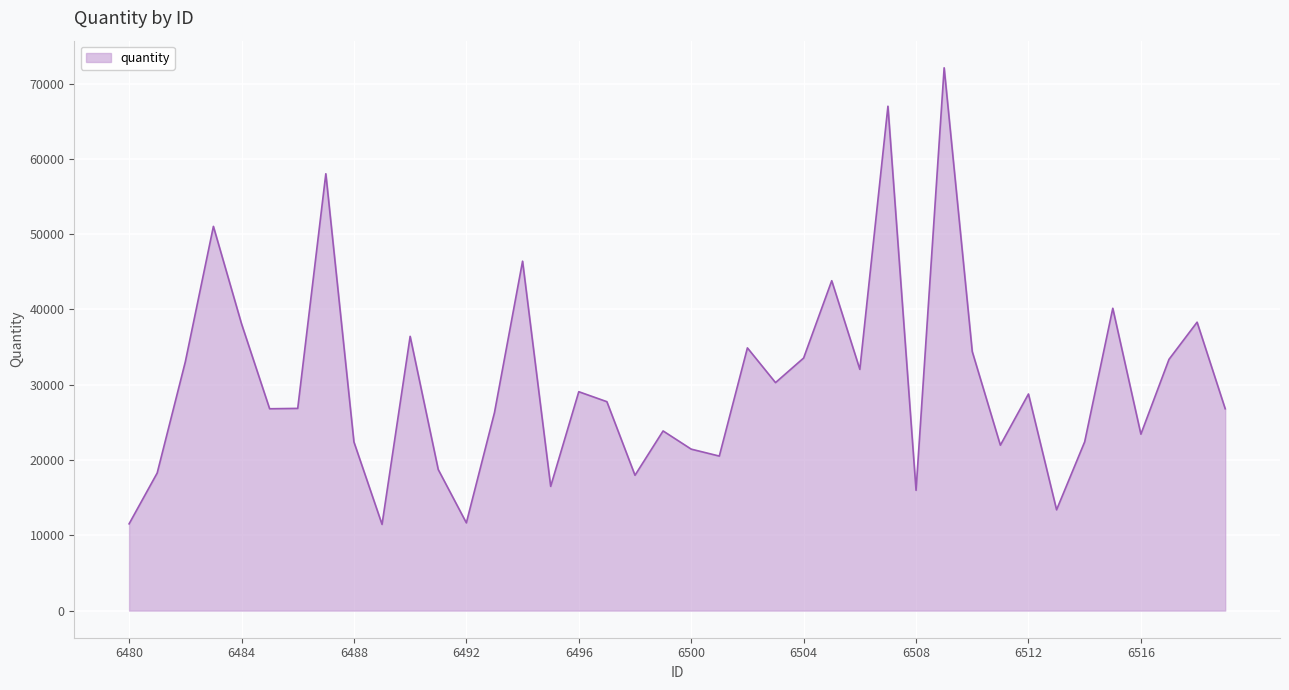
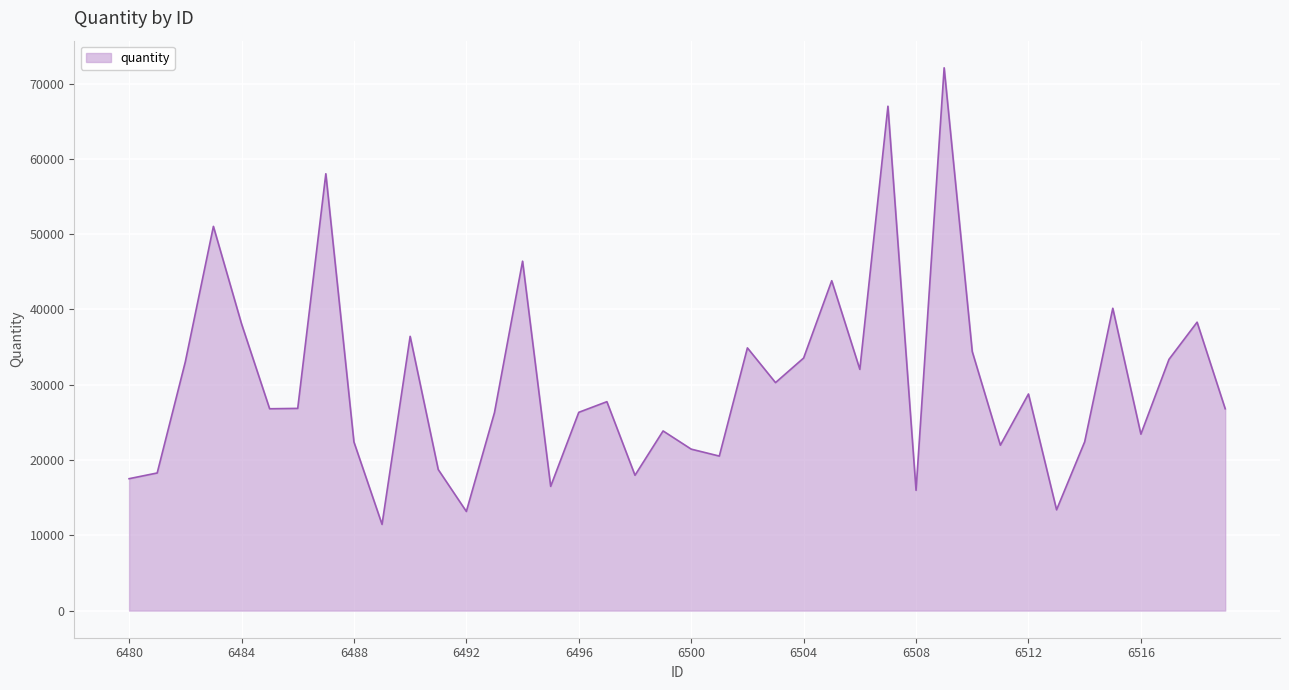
6480: 12000 -> 18000
6492: 12000 -> 13000
6496: 29000 -> 26000
